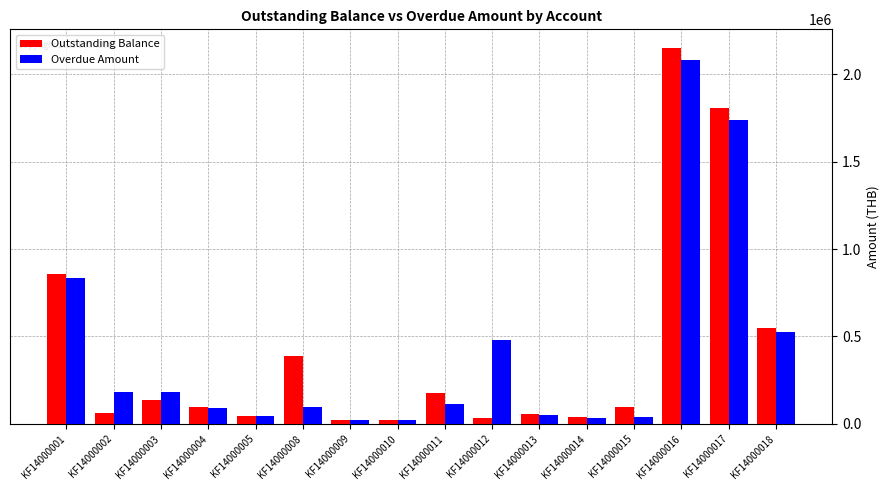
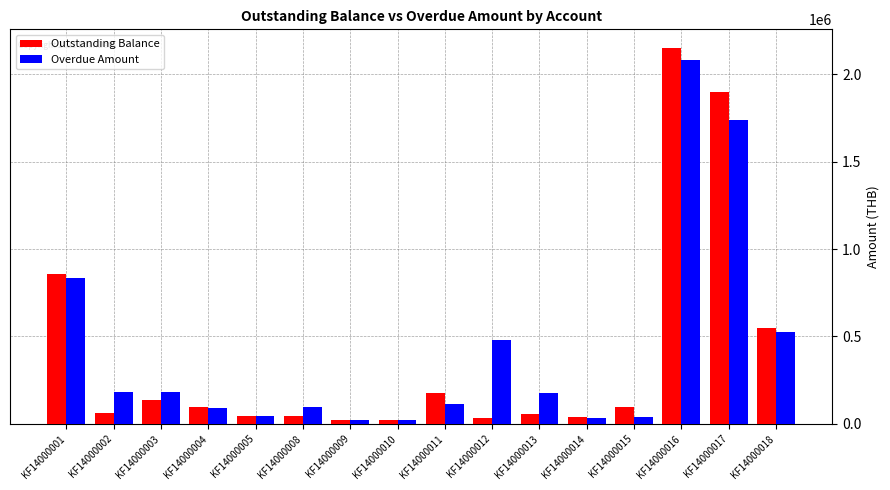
Outstanding Balance, KF14000008: 390000 -> 40000
Overdue Amount, KF14000013: 50000 -> 180000
Outstanding Balance, KF14000017: 1810000 -> 1900000
